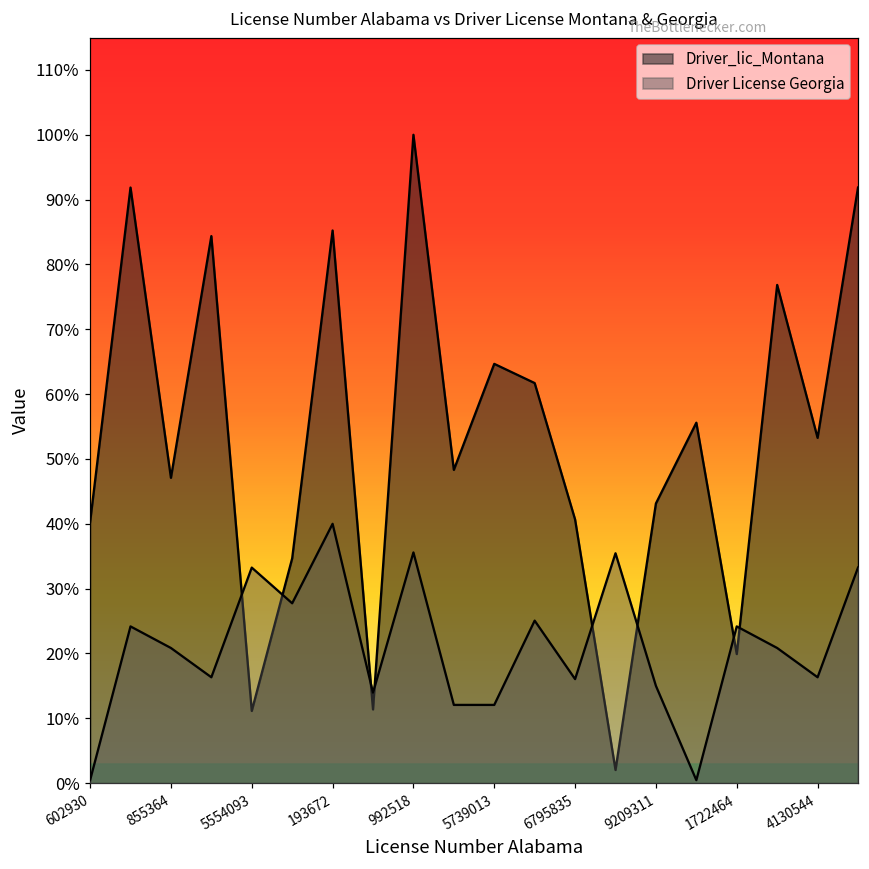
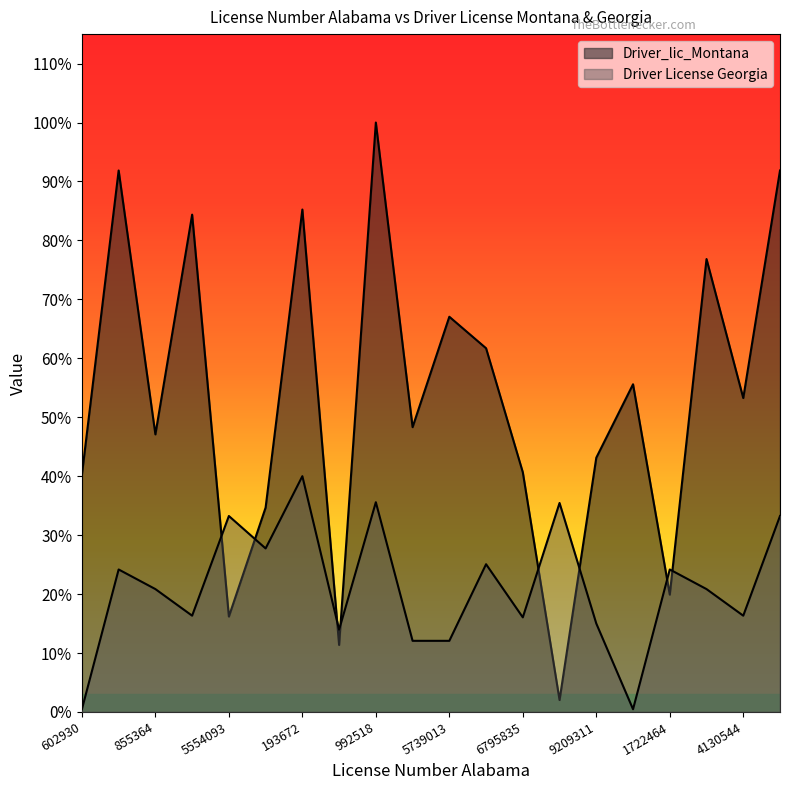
Driver_lic_Montana, 5554093: 11% -> 16%
Driver_lic_Montana, 5739013: 65% -> 67%
